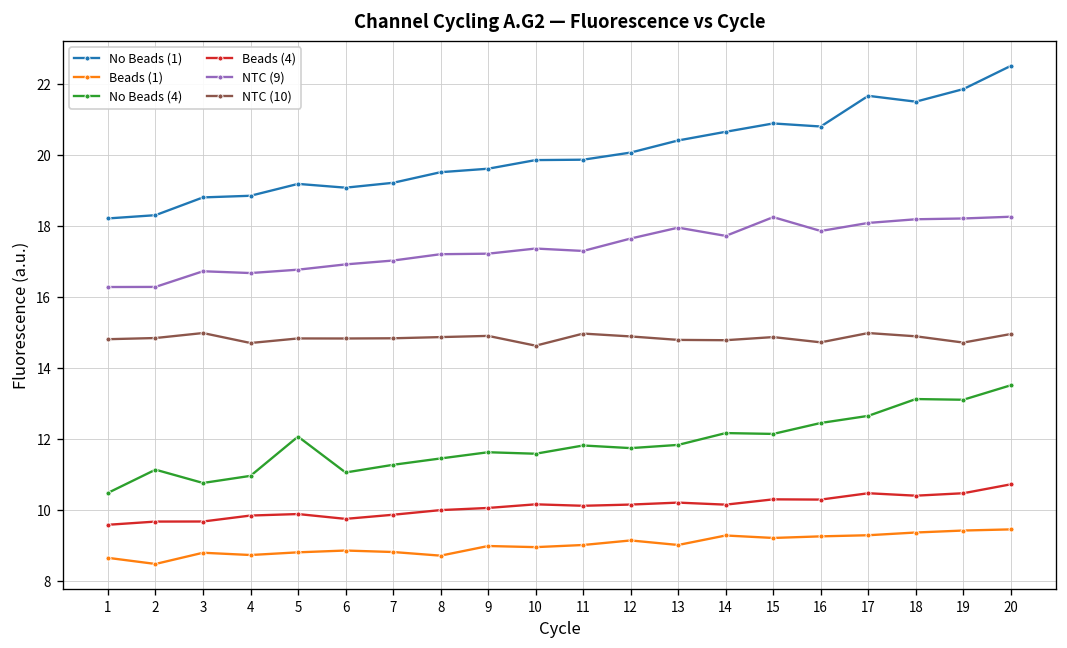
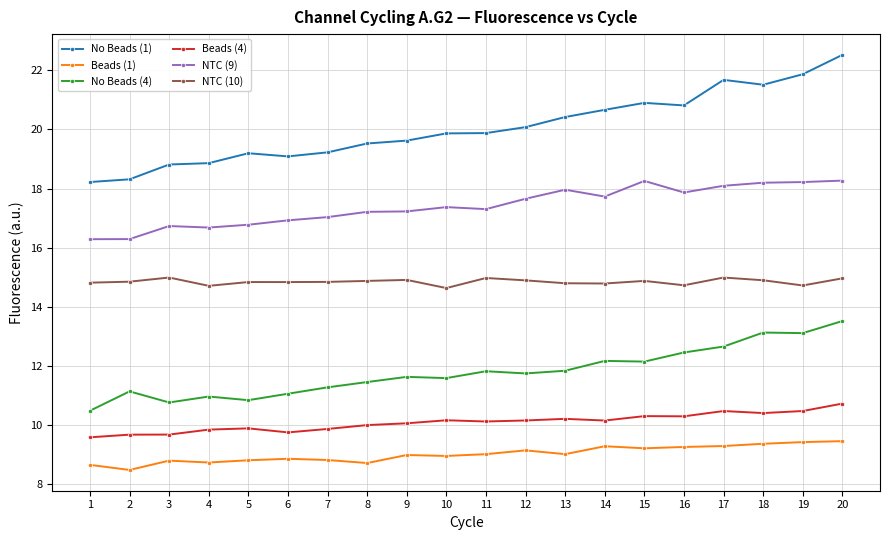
No Beads (4), 5: 12.1 -> 10.8
